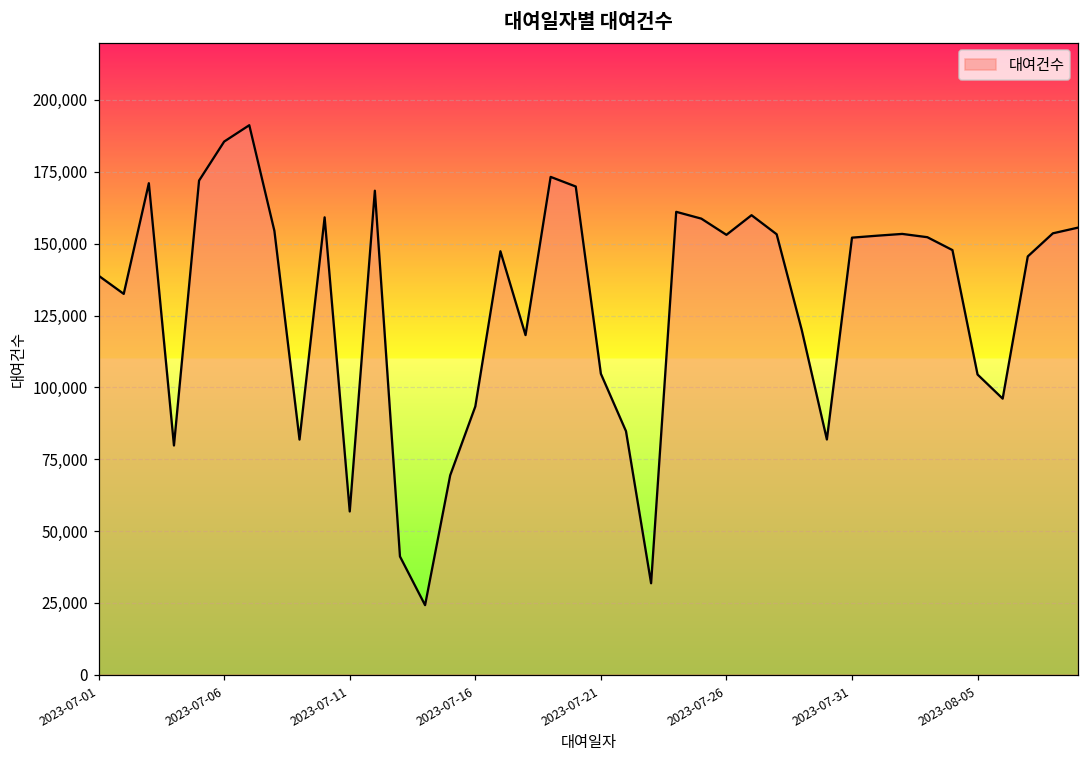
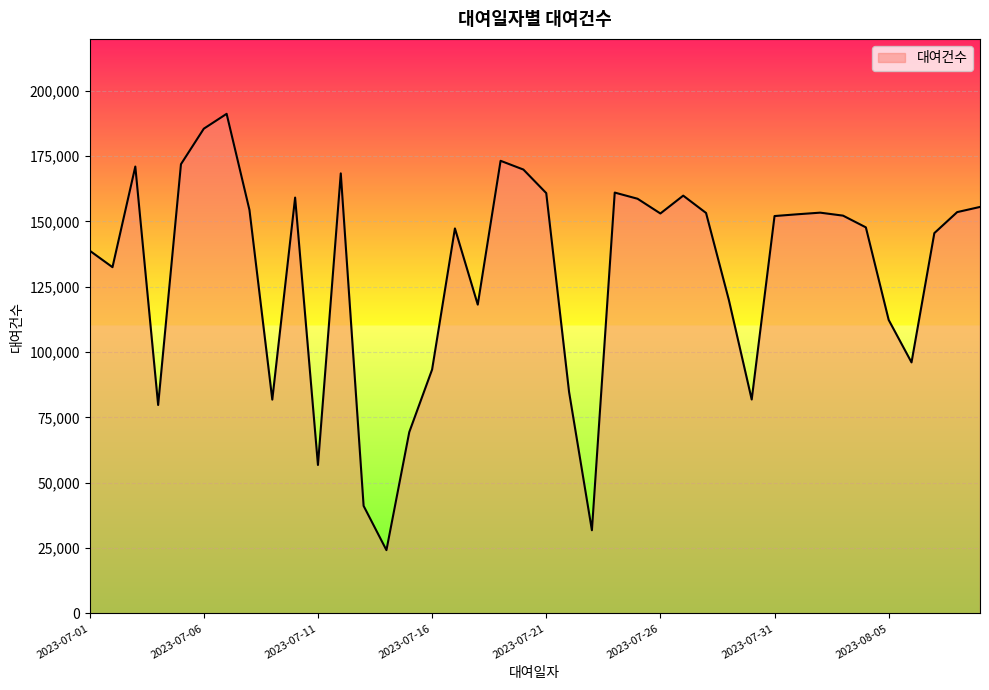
2023-07-21: 105,000 -> 161,000
2023-08-05: 104,000 -> 112,000
